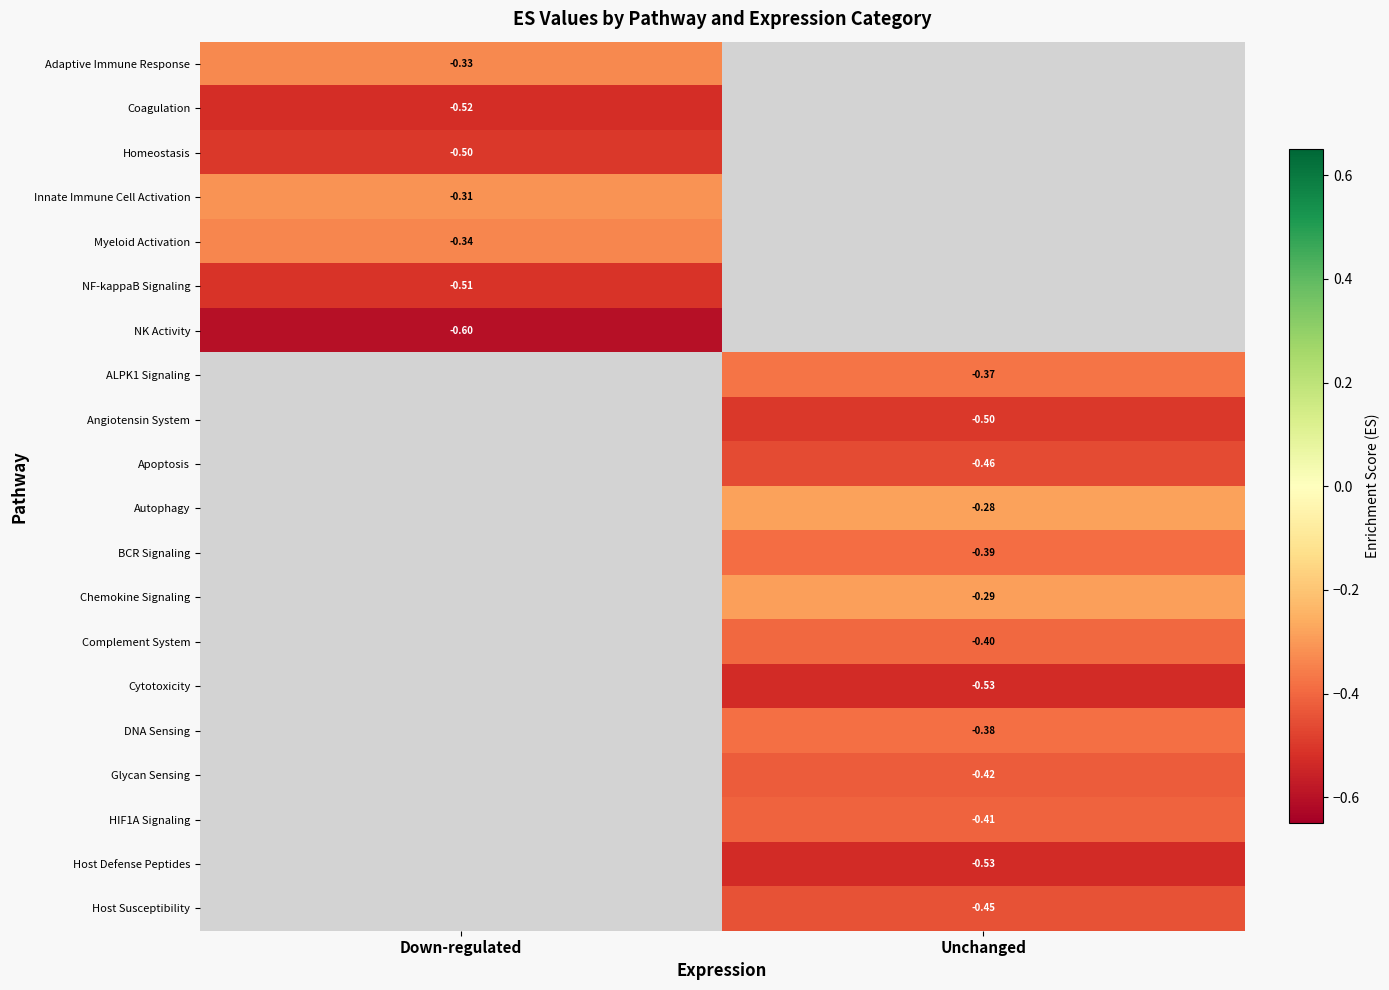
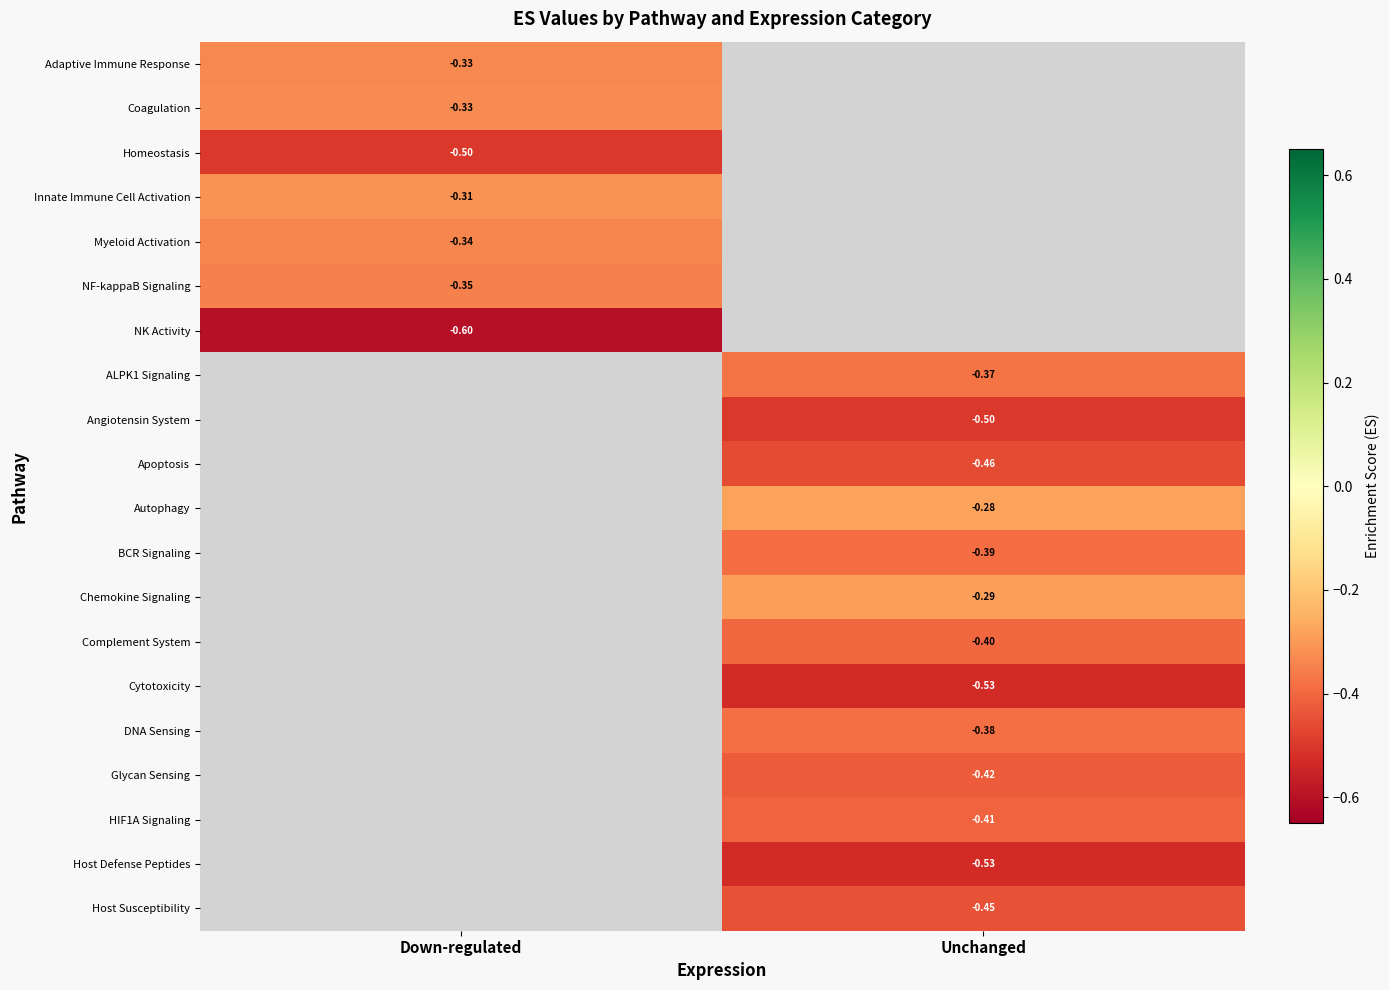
Coagulation, Down-regulated: -0.52 -> -0.33
NF-kappaB Signaling, Down-regulated: -0.51 -> -0.35
